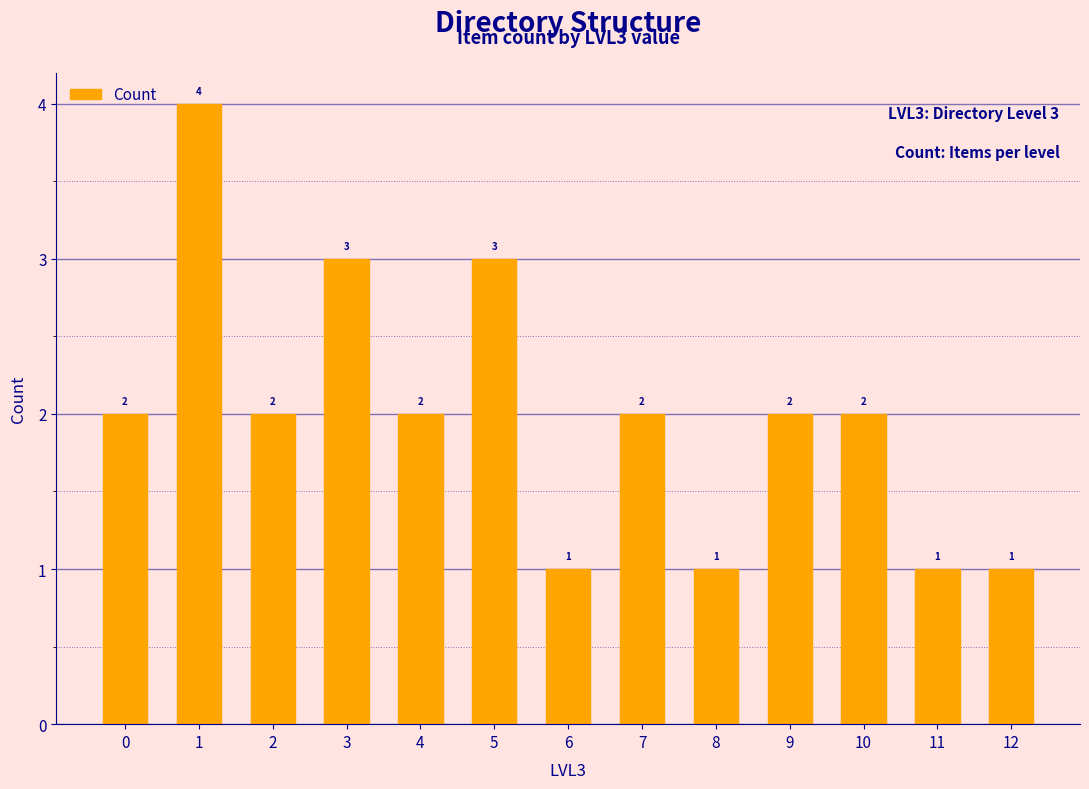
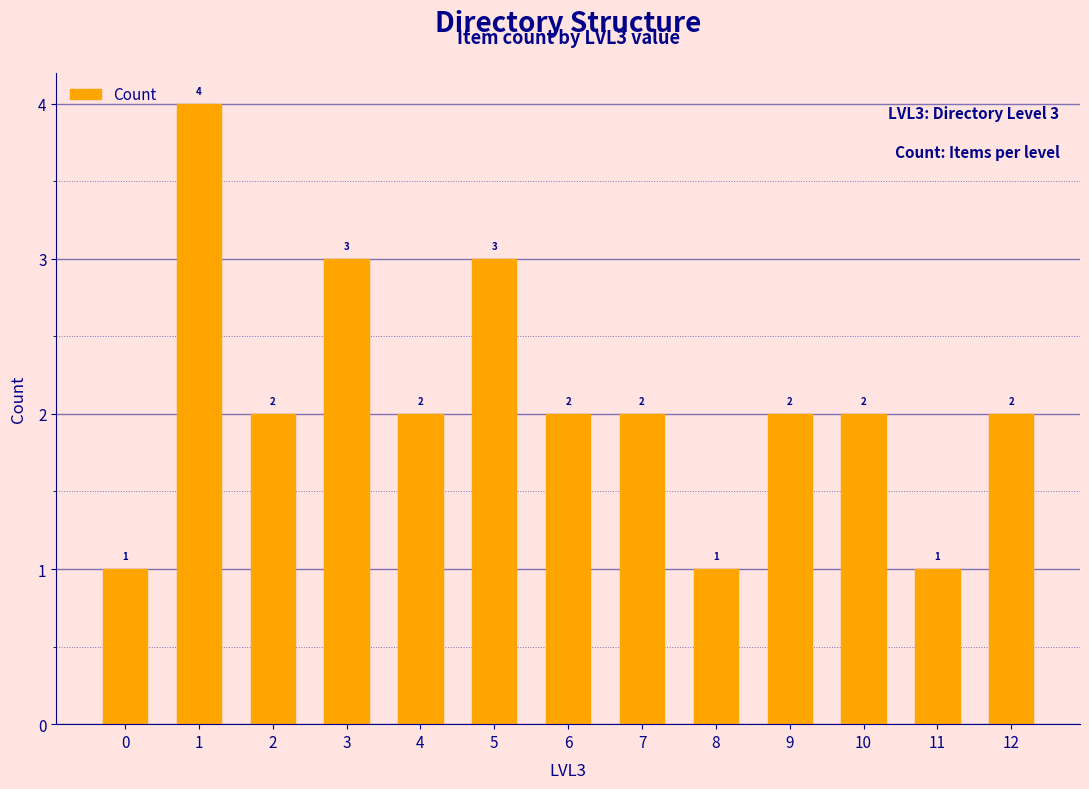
0: 2 -> 1
6: 1 -> 2
12: 1 -> 2
